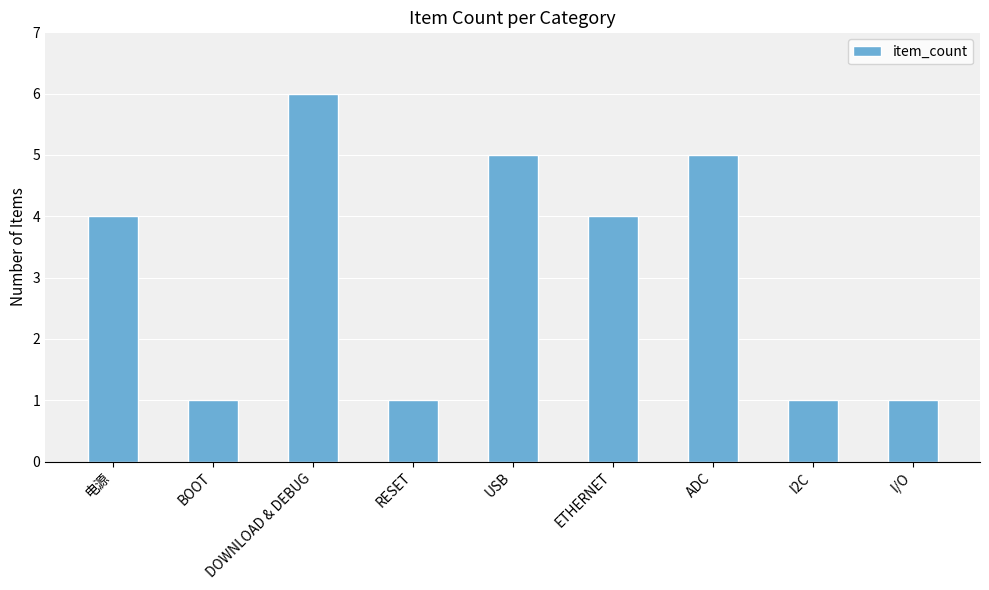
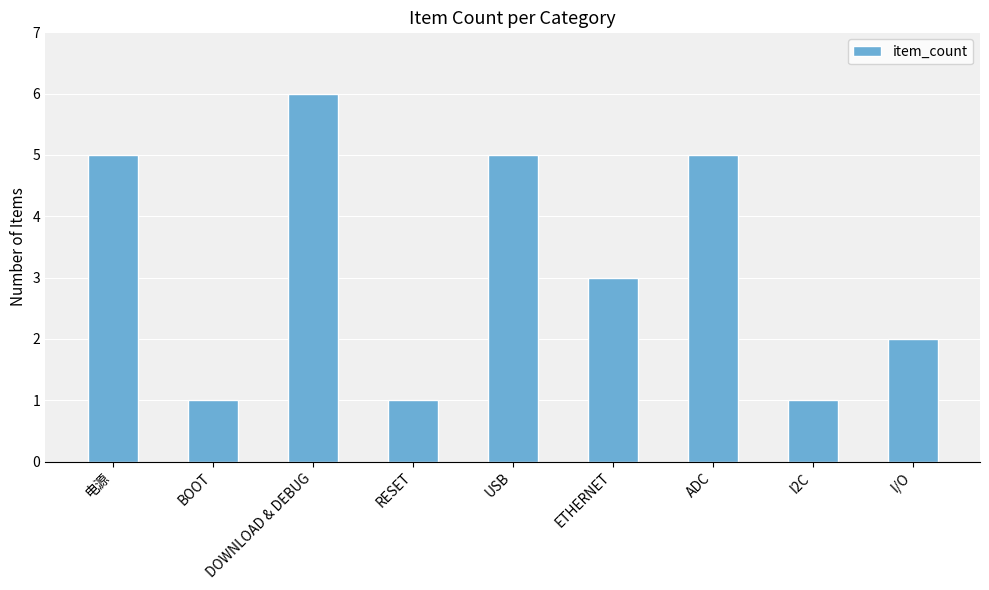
电源: 4 -> 5
ETHERNET: 4 -> 3
I/O: 1 -> 2
